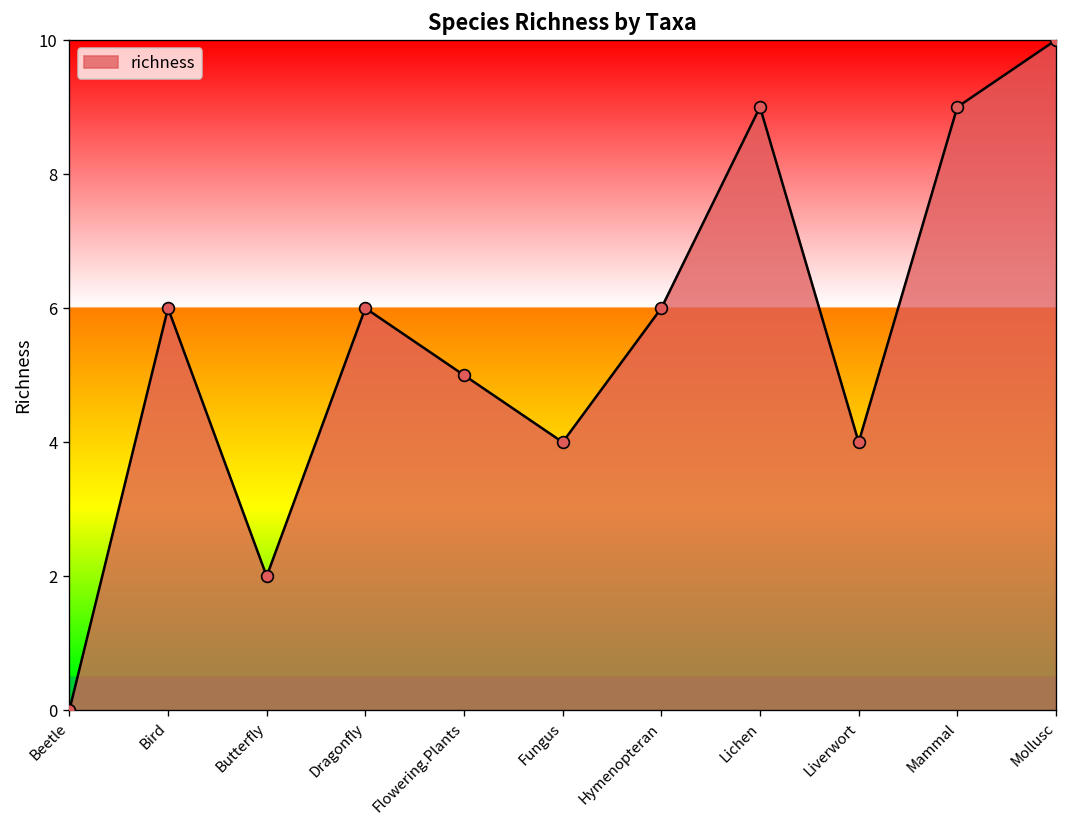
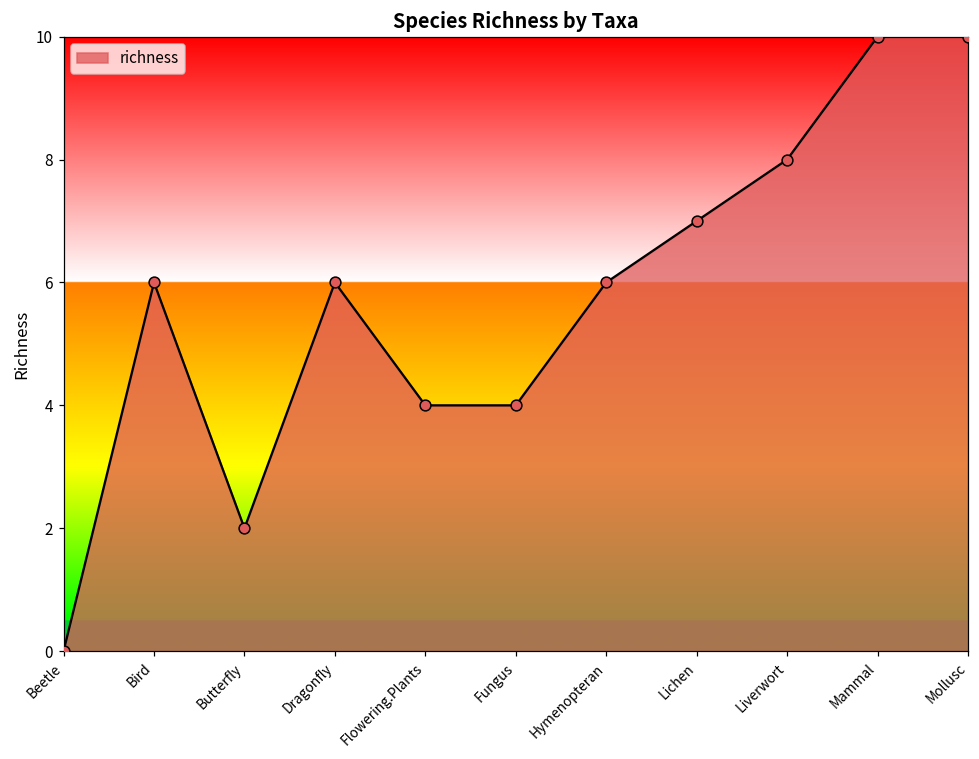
Flowering.Plants: 5 -> 4
Lichen: 9 -> 7
Liverwort: 4 -> 8
Mammal: 9 -> 10
